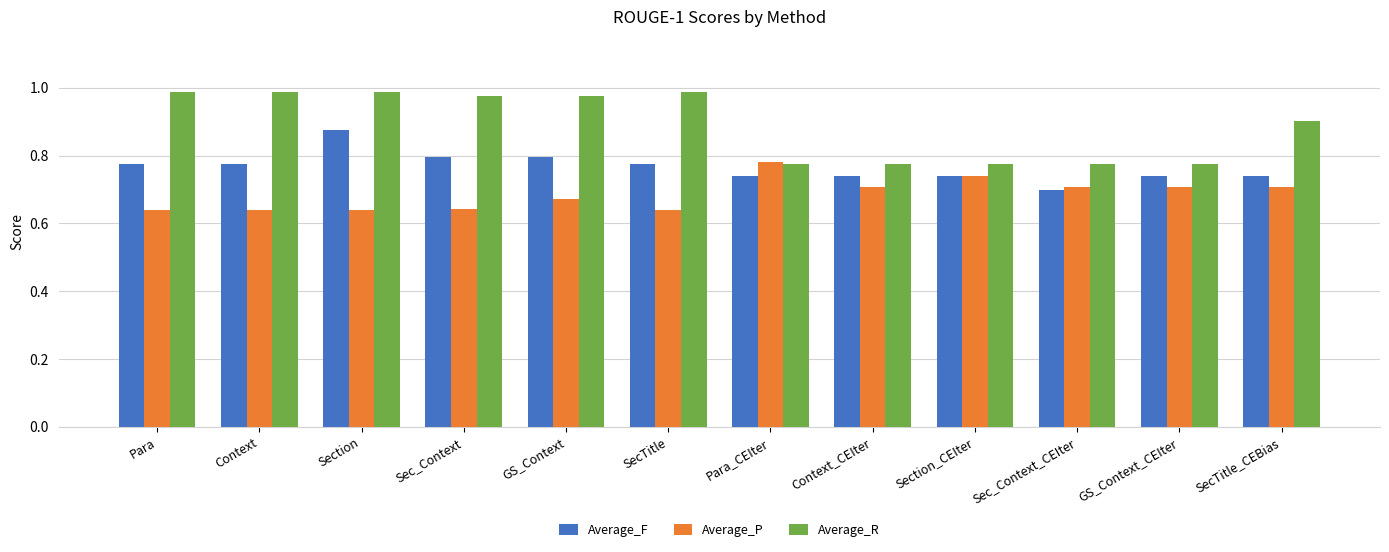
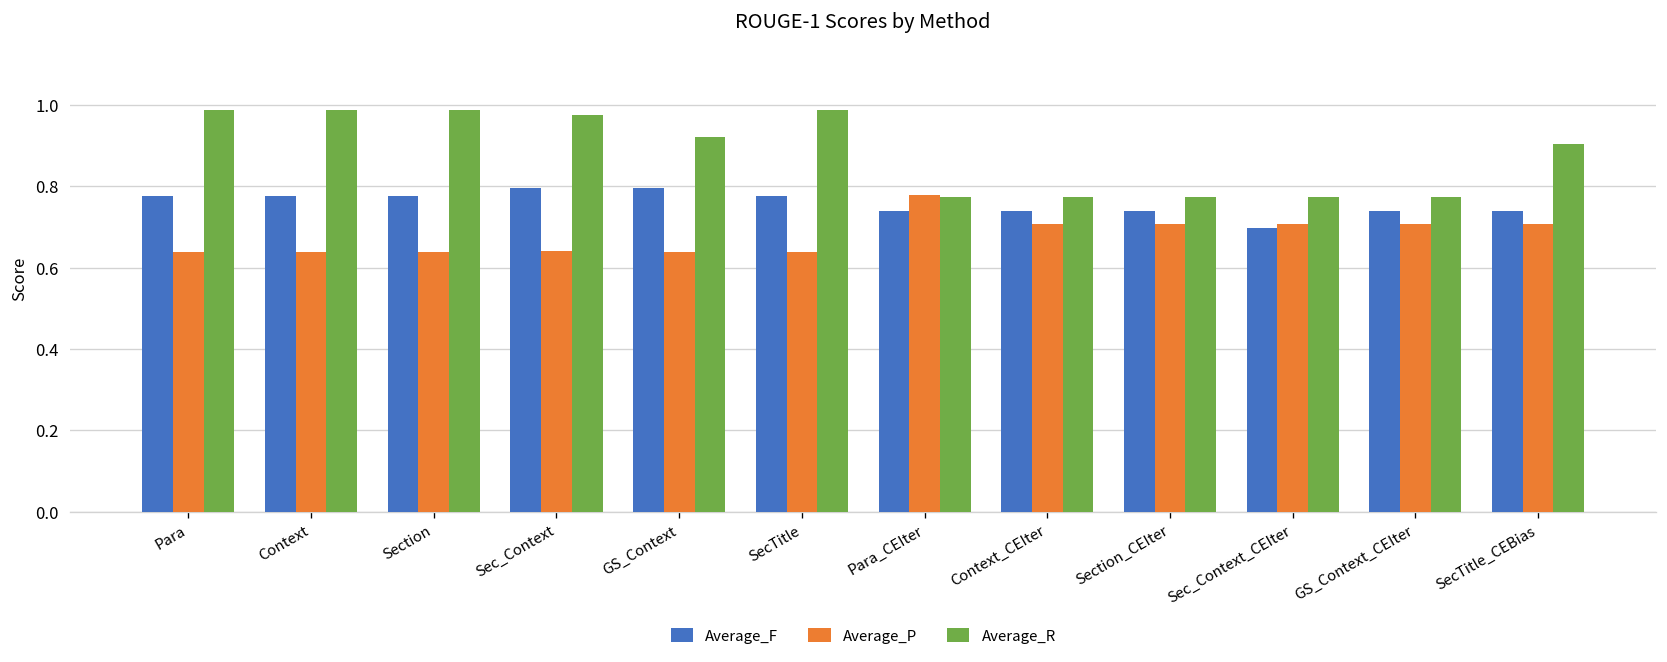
Average_F, Section: 0.88 -> 0.78
Average_P, GS_Context: 0.67 -> 0.64
Average_R, GS_Context: 0.98 -> 0.92
Average_P, Section_CEIter: 0.74 -> 0.71
